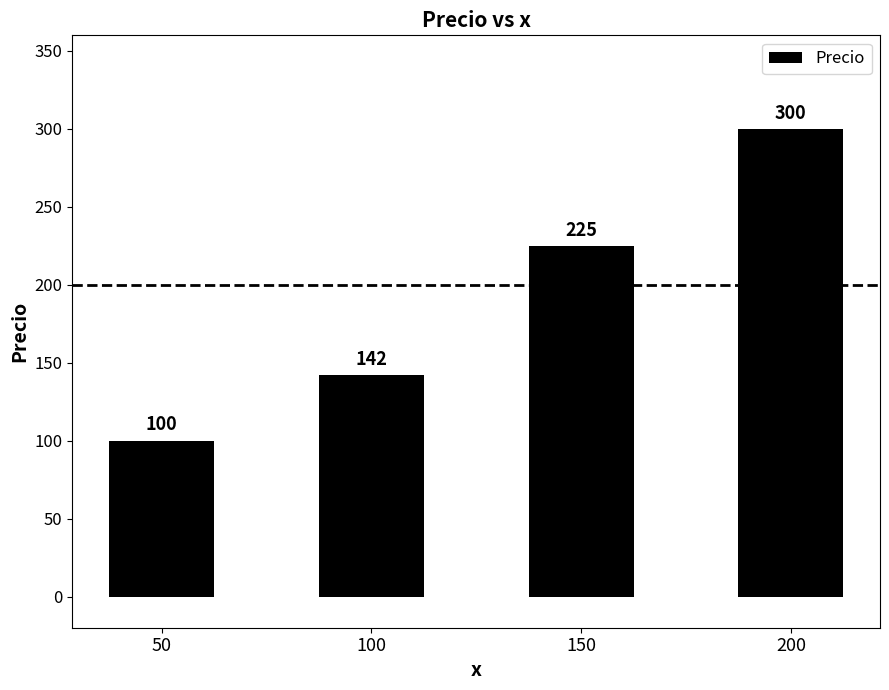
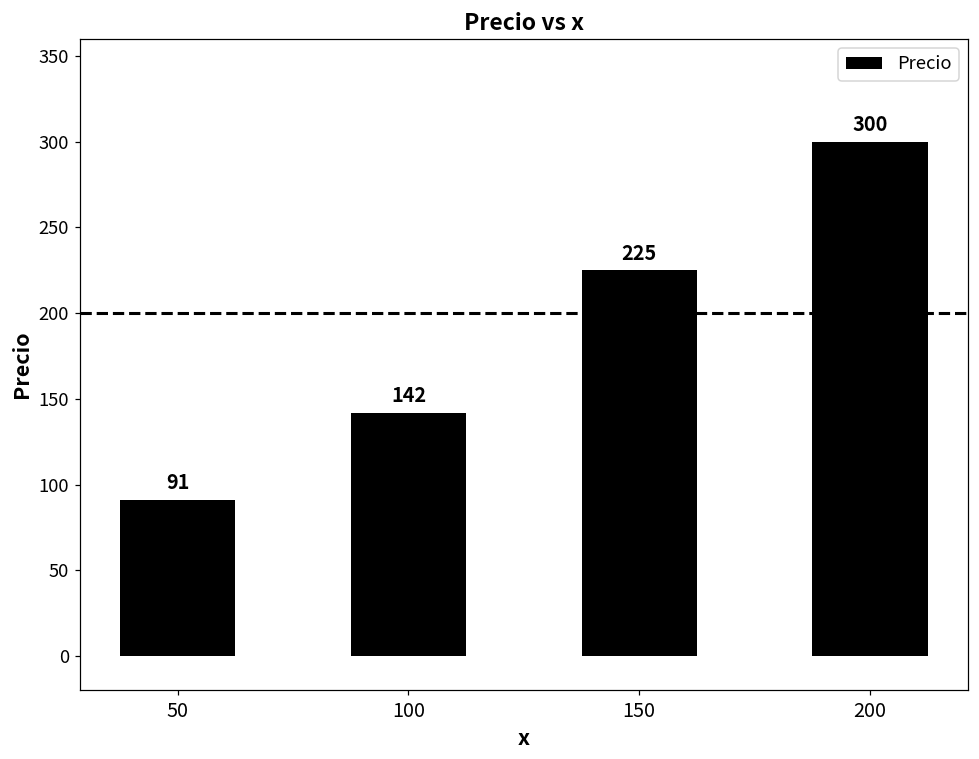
50: 100 -> 91
